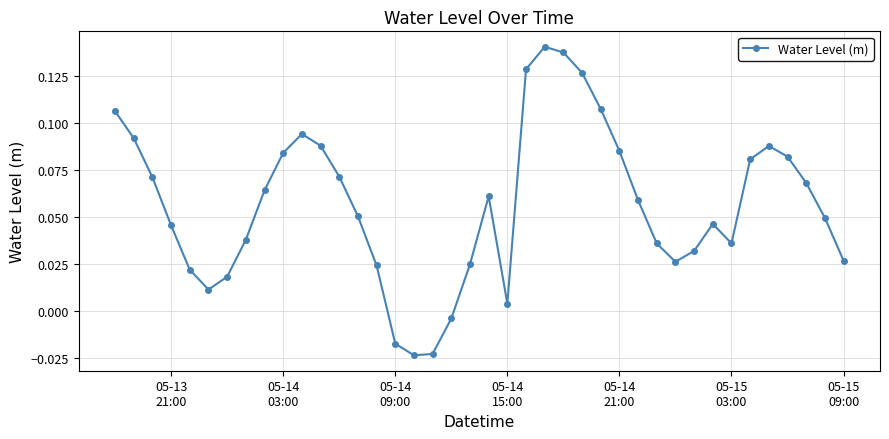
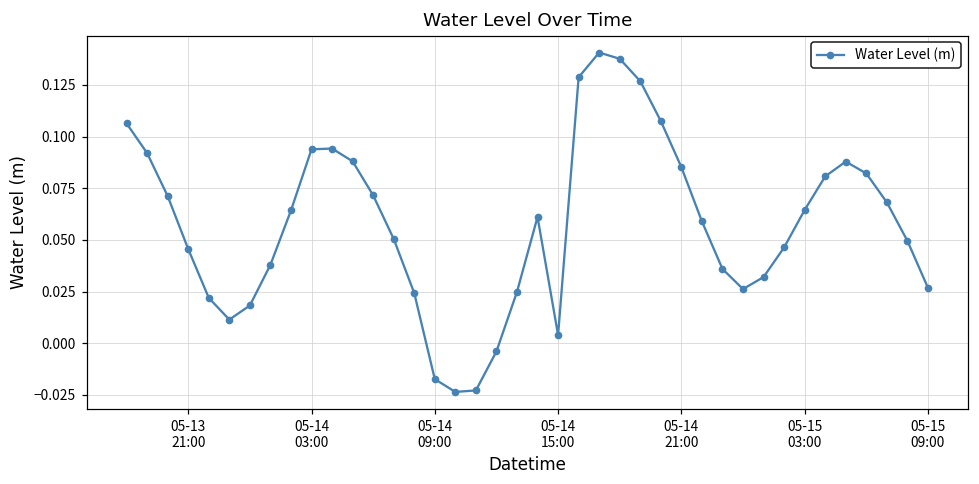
05-14 03:00: 0.084 -> 0.094
05-15 03:00: 0.036 -> 0.064
